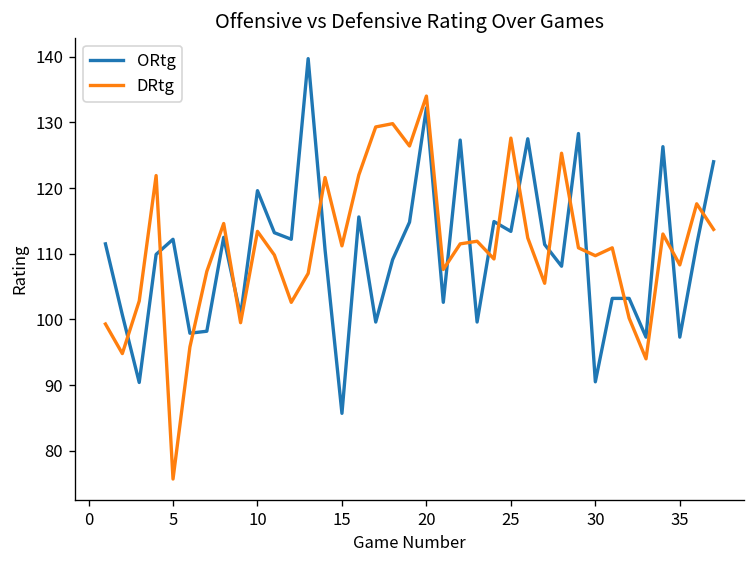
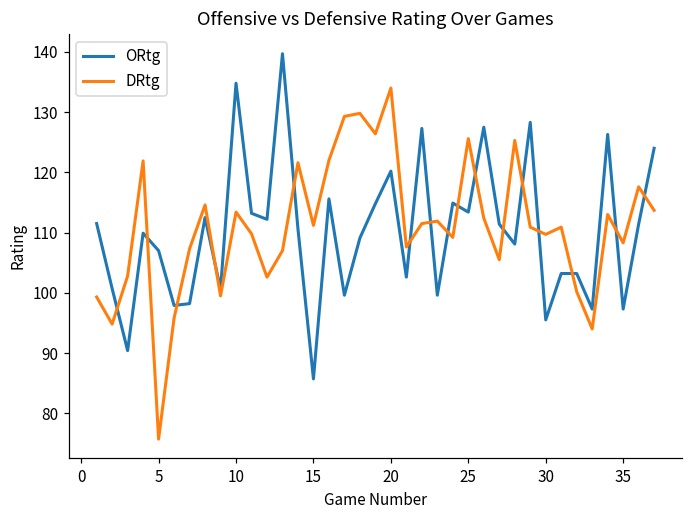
ORtg, 5: 112 -> 107
ORtg, 10: 120 -> 135
ORtg, 20: 132 -> 120
DRtg, 25: 128 -> 126
ORtg, 30: 91 -> 96
